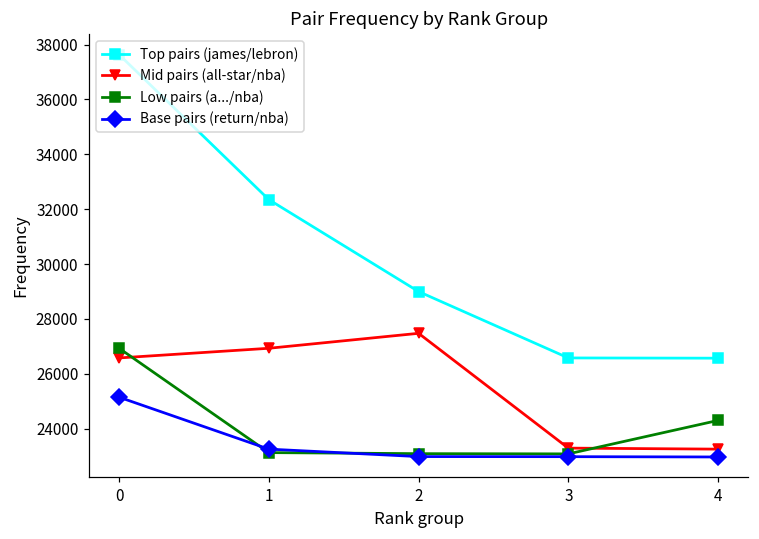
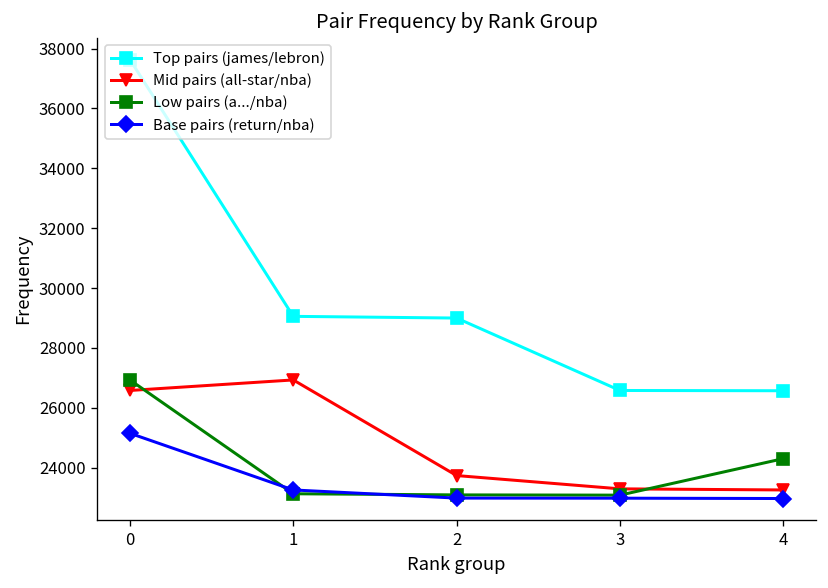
Top pairs (james/lebron), 1: 32400 -> 29100
Mid pairs (all-star/nba), 2: 27500 -> 23700
